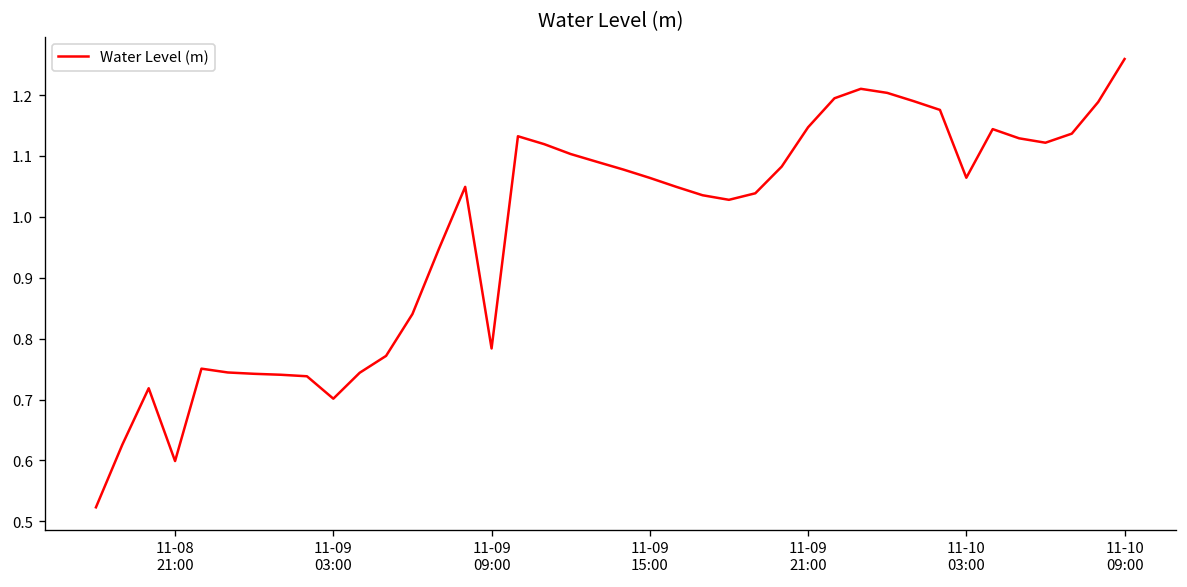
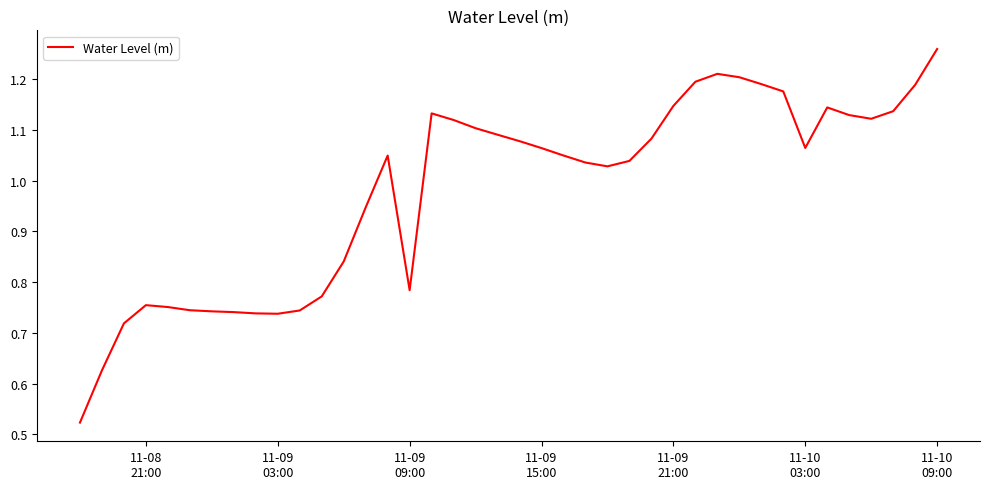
11-08 21:00: 0.60 -> 0.75
11-09 03:00: 0.70 -> 0.74
